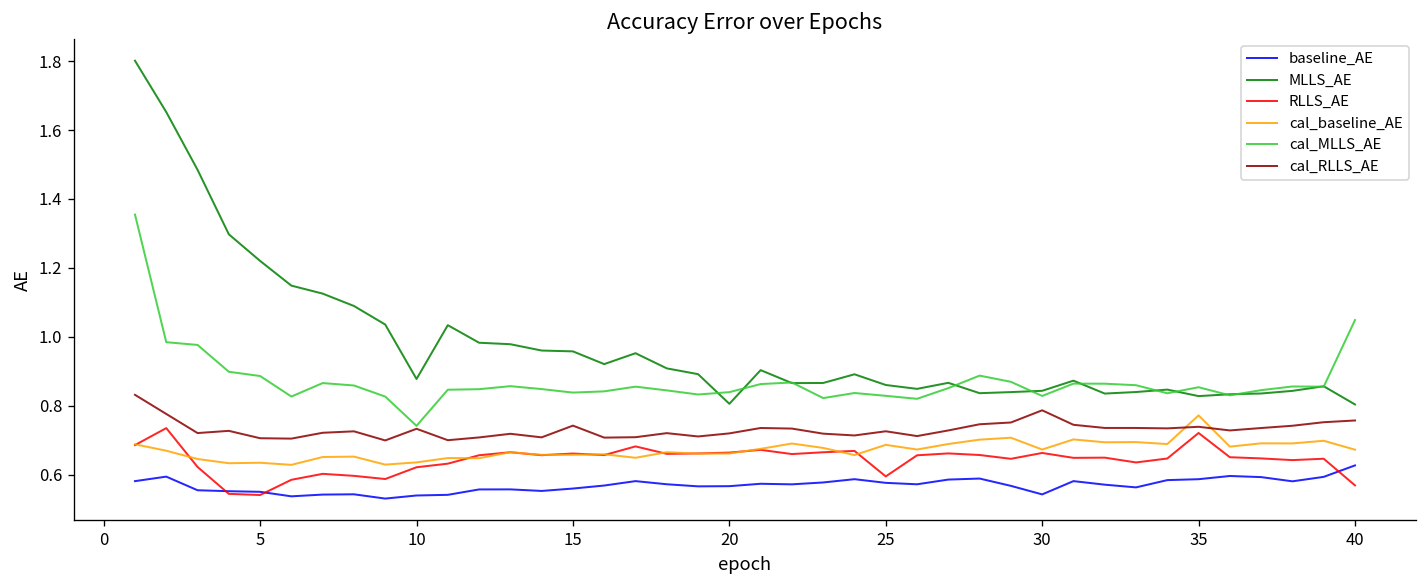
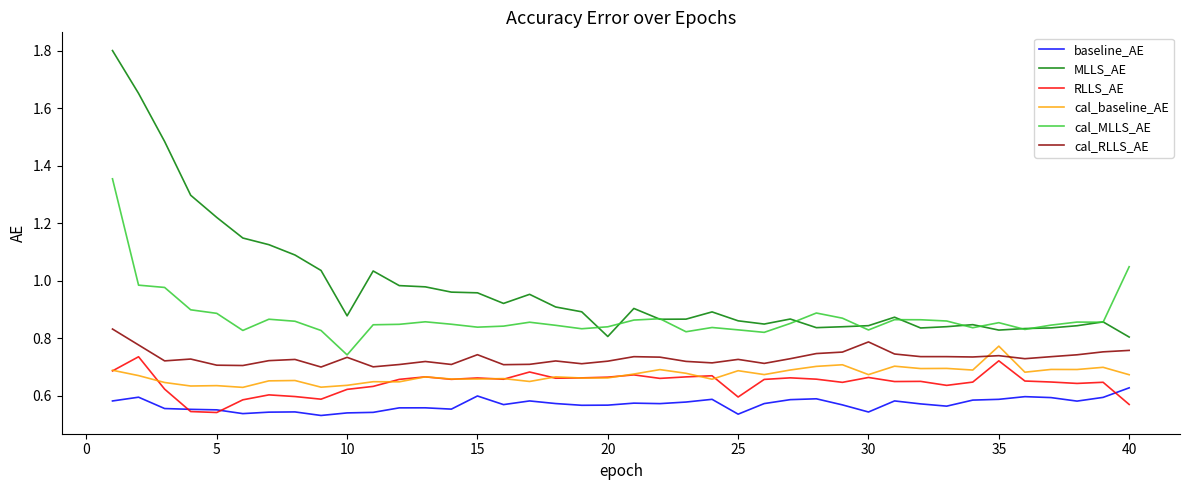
baseline_AE, 15: 0.56 -> 0.60
baseline_AE, 25: 0.58 -> 0.54
